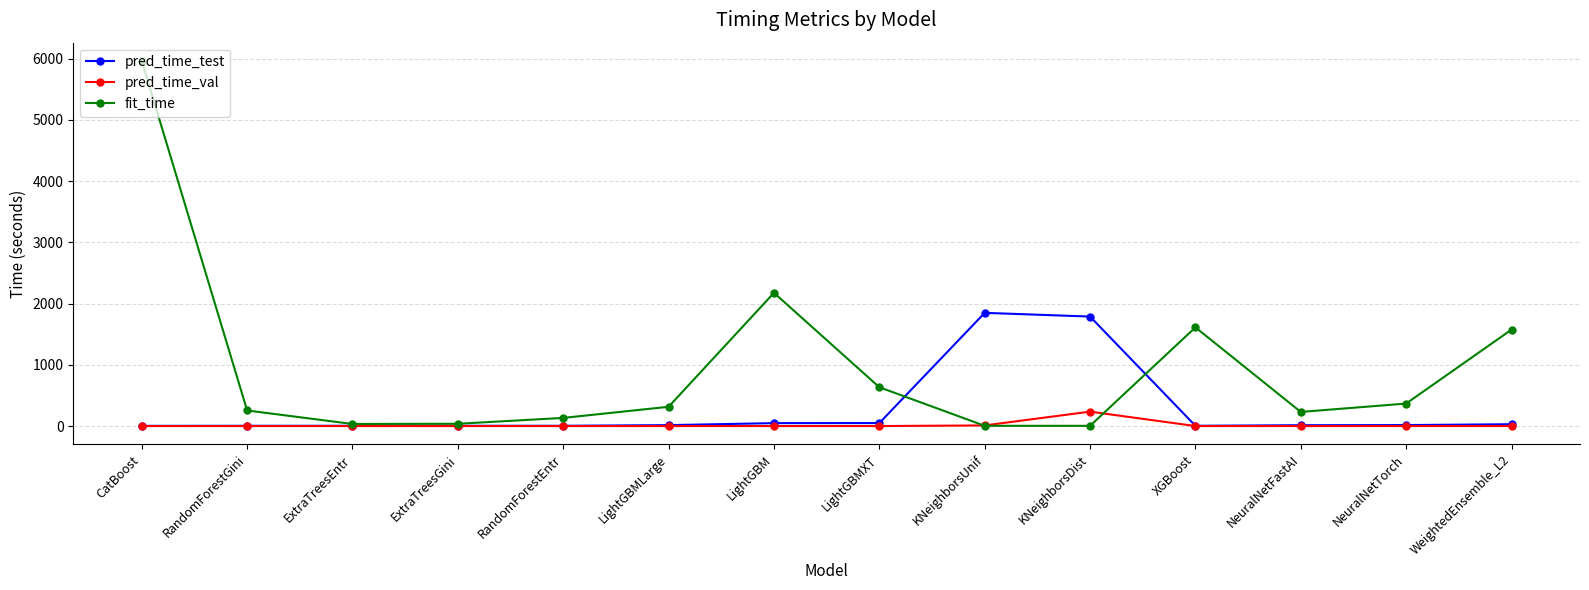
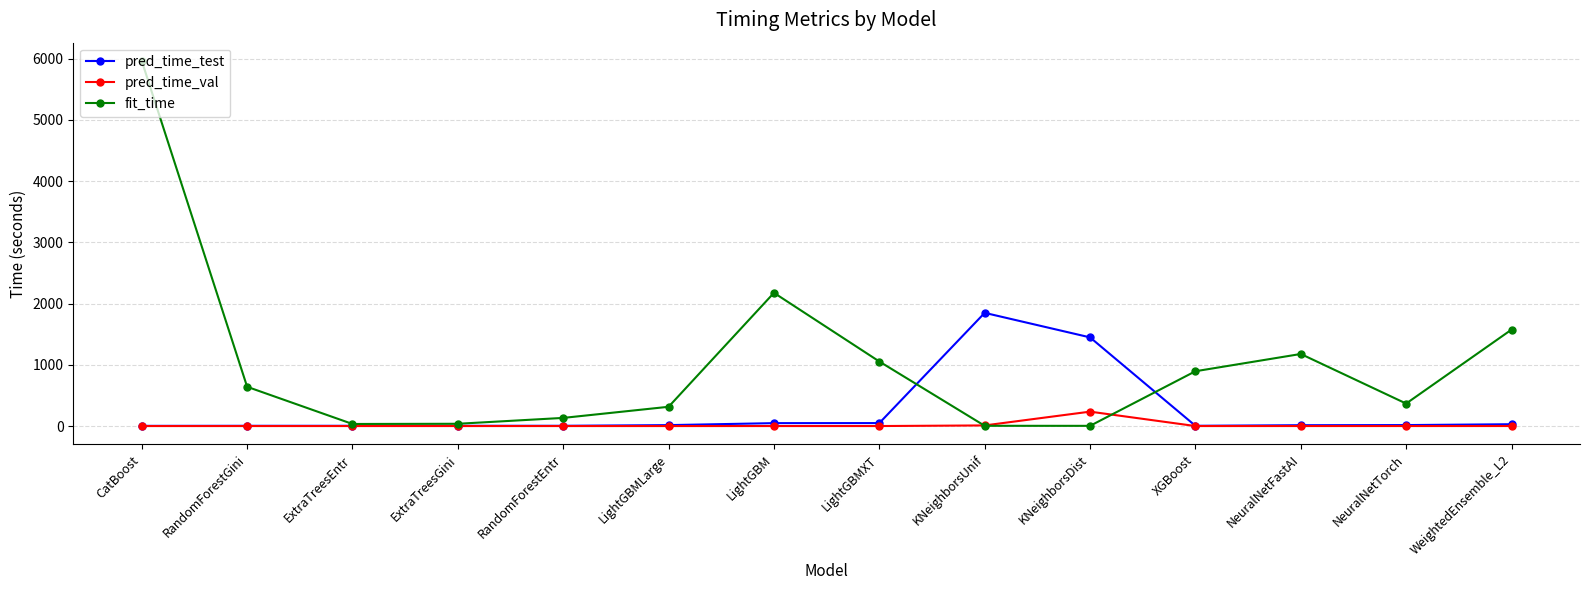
fit_time, RandomForestGini: 300 -> 600
fit_time, LightGBMXT: 600 -> 1100
pred_time_test, KNeighborsDist: 1800 -> 1400
fit_time, XGBoost: 1600 -> 900
fit_time, NeuralNetFastAI: 200 -> 1200
